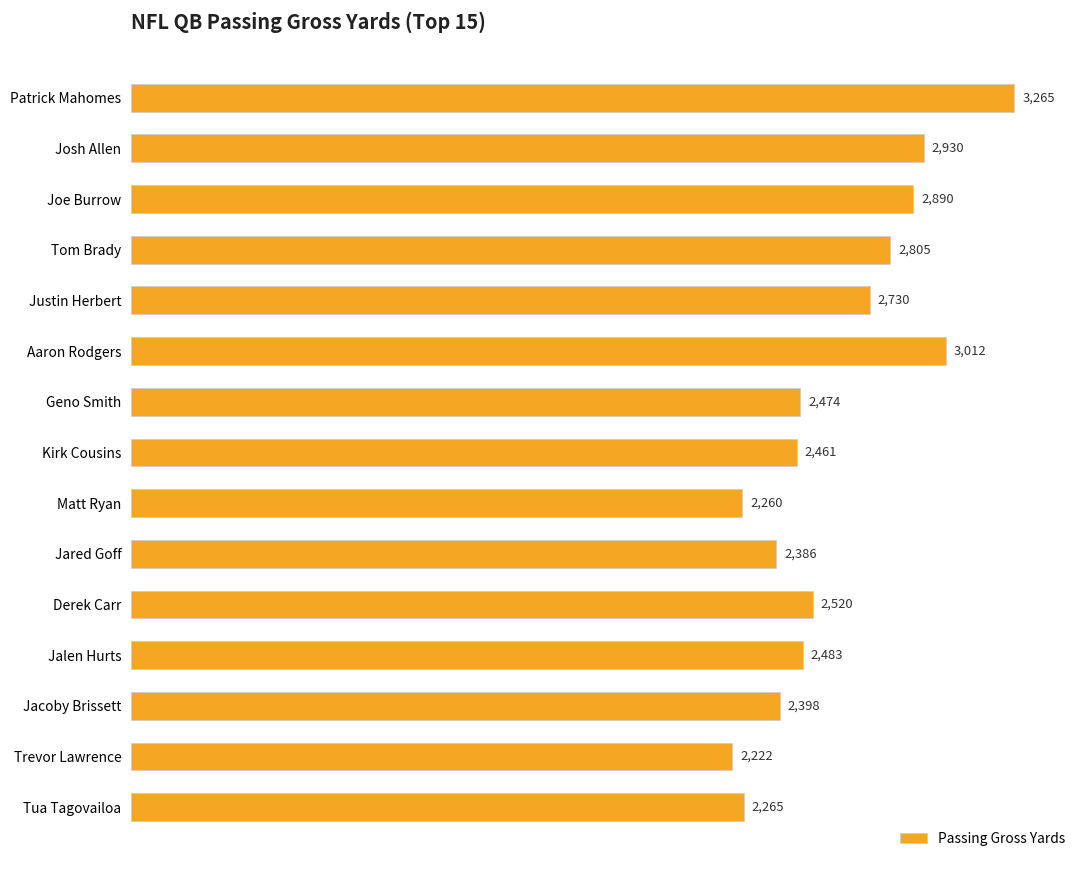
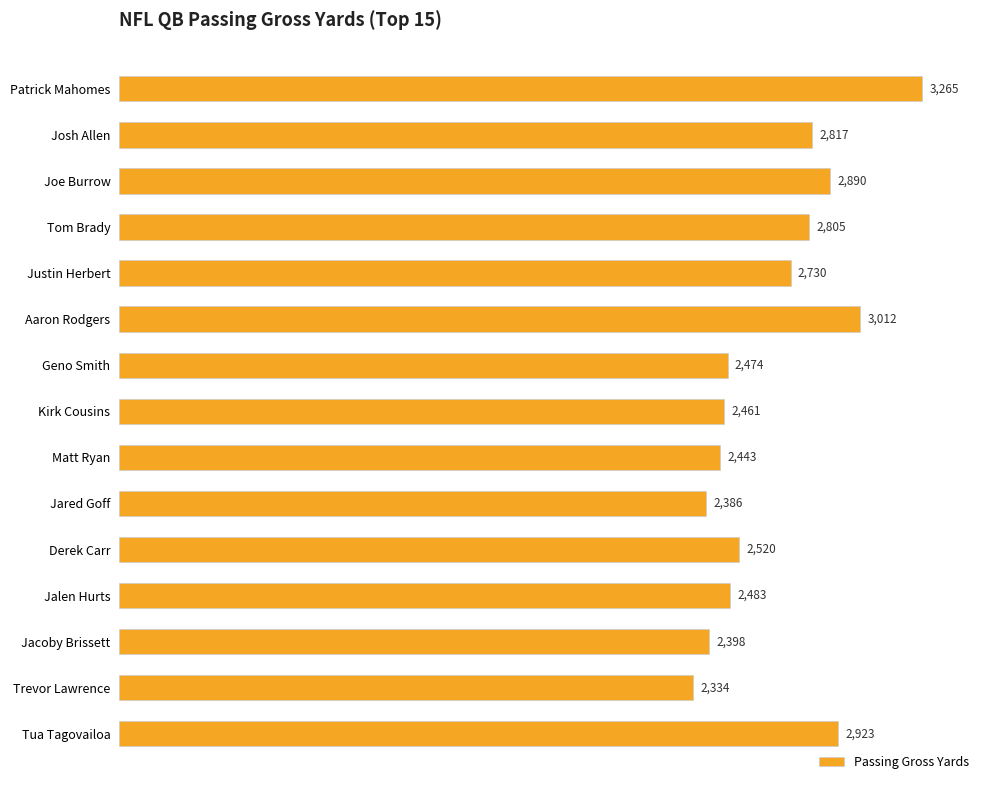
Josh Allen: 2,930 -> 2,817
Matt Ryan: 2,260 -> 2,443
Trevor Lawrence: 2,222 -> 2,334
Tua Tagovailoa: 2,265 -> 2,923
